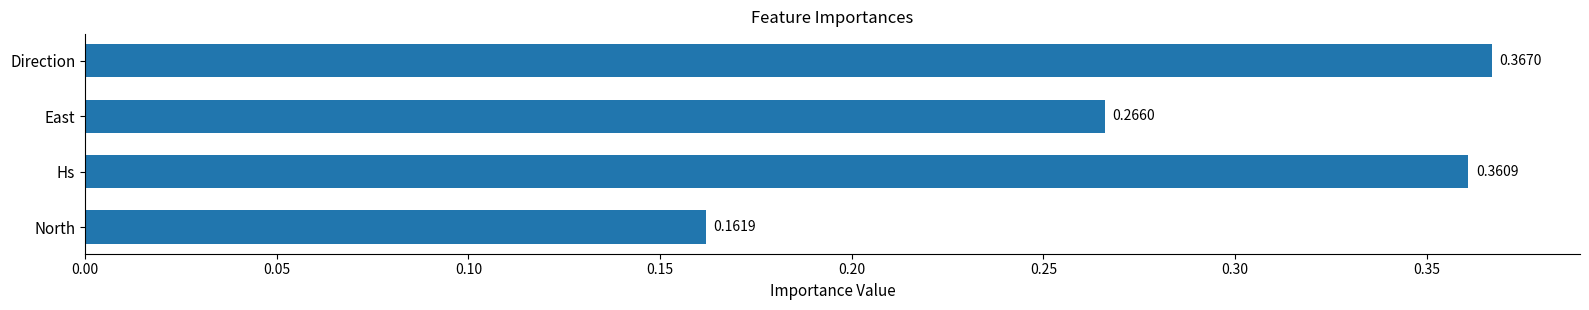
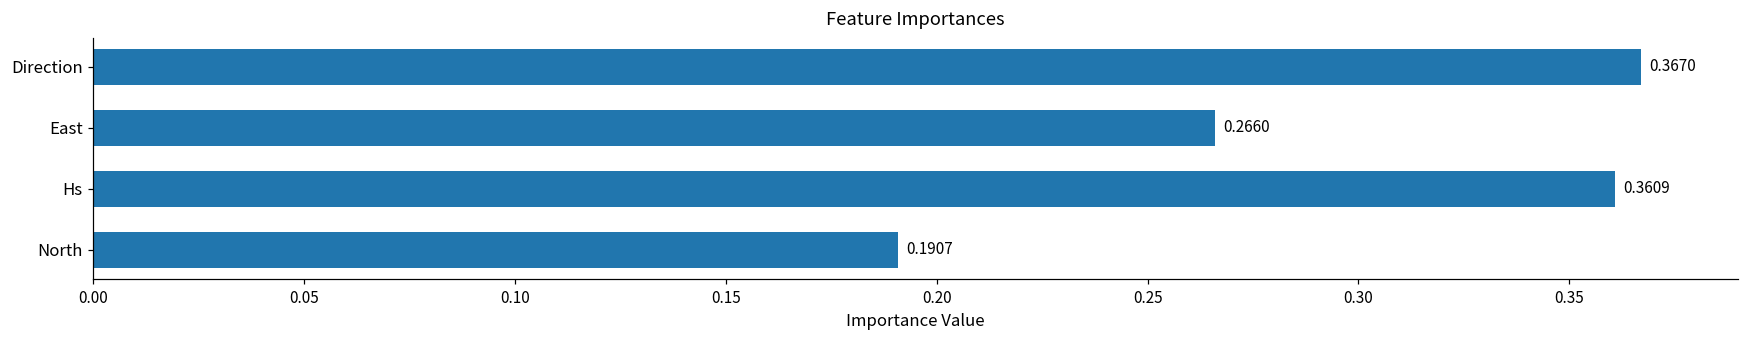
North: 0.1619 -> 0.1907
